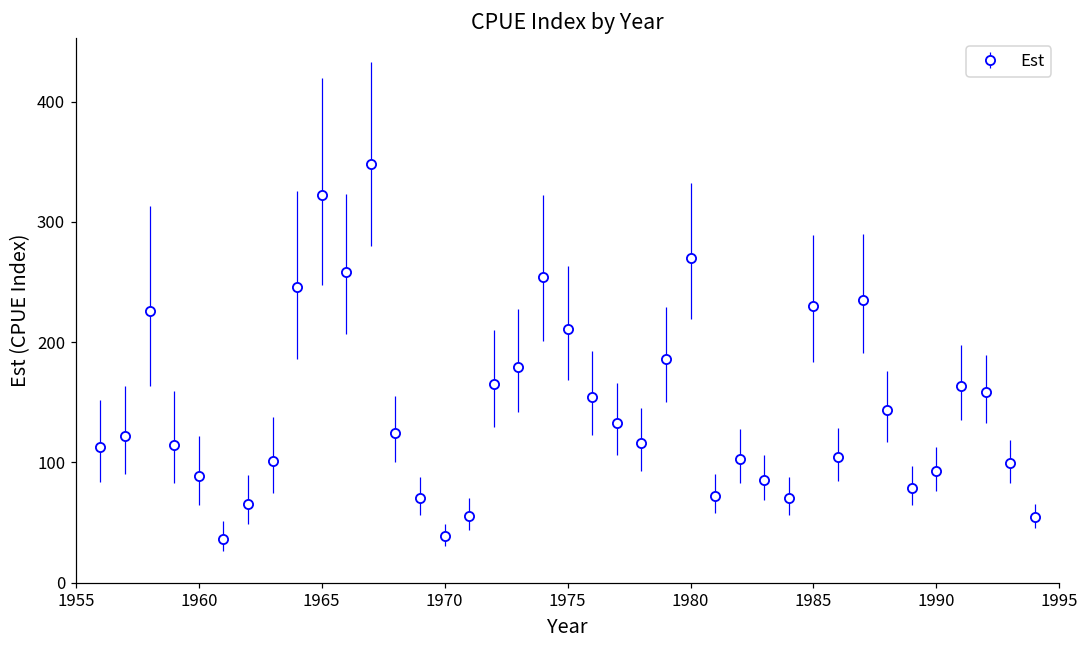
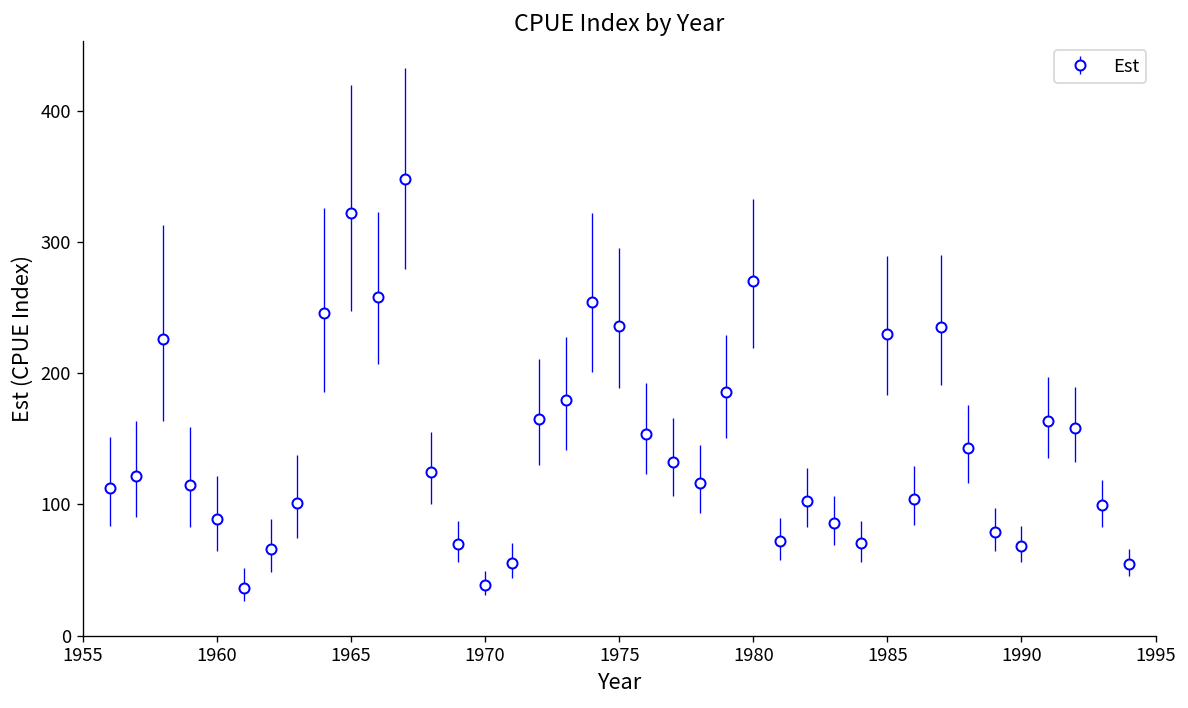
1975: 211 -> 236
1990: 93 -> 69
